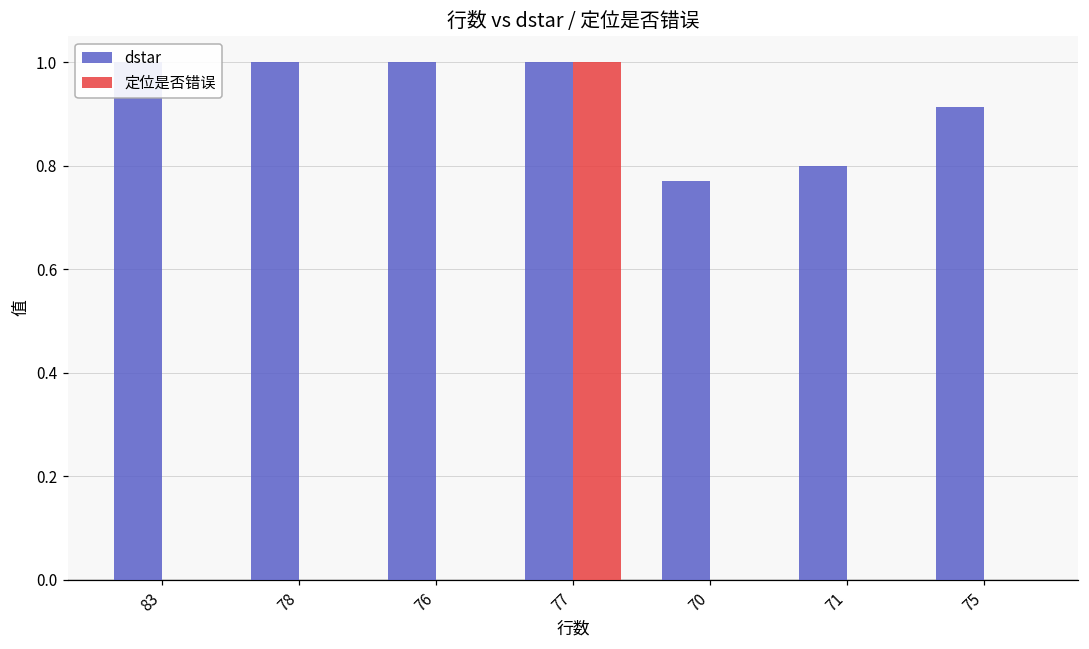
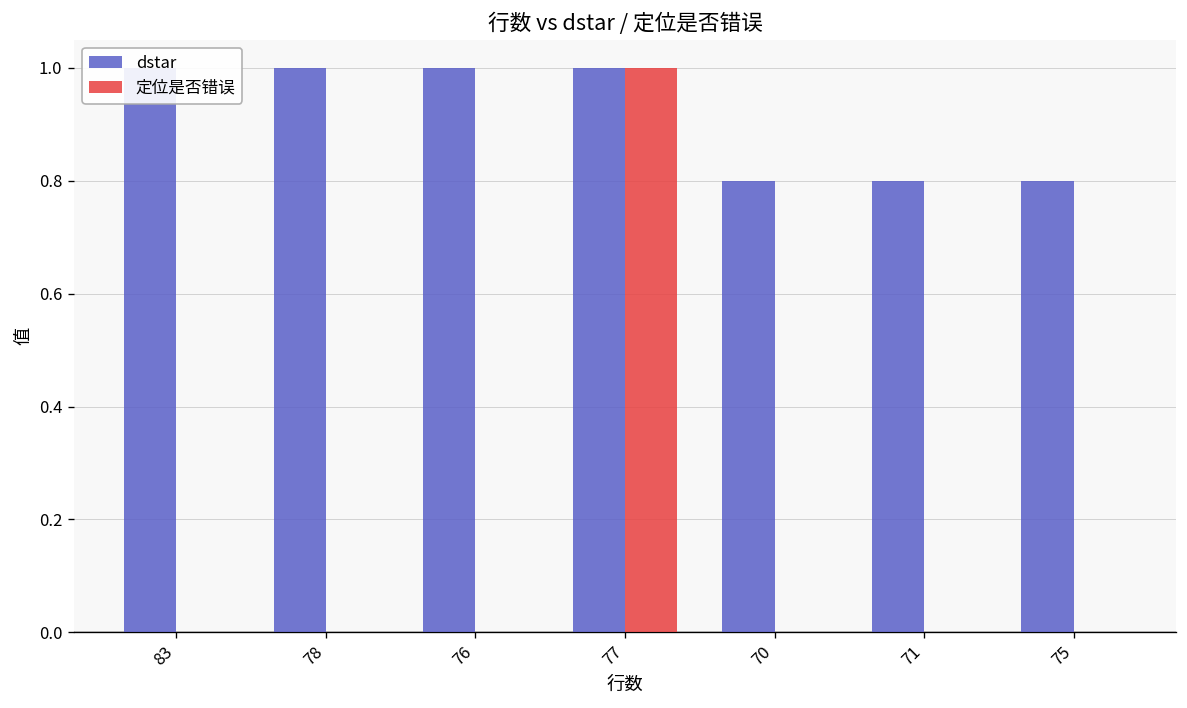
dstar, 70: 0.77 -> 0.80
dstar, 75: 0.91 -> 0.80
